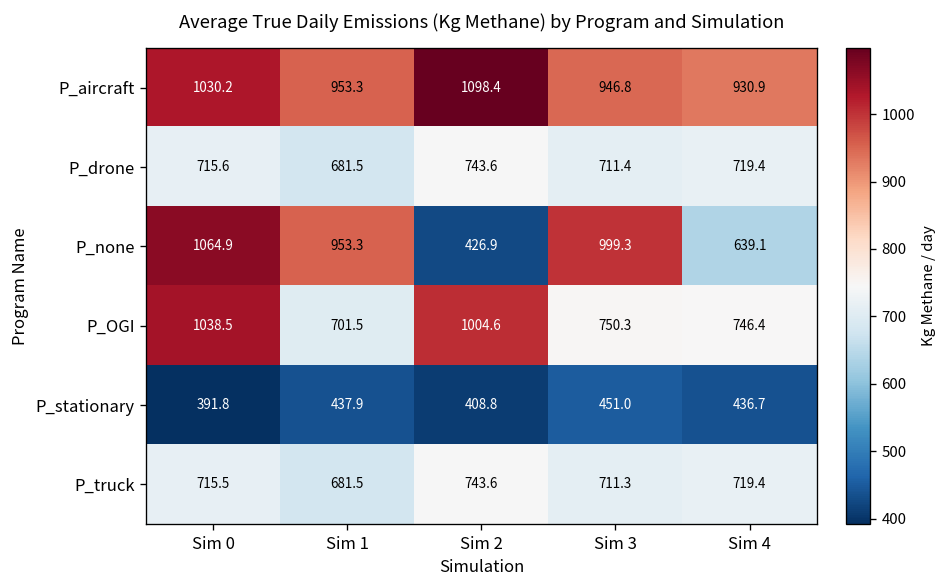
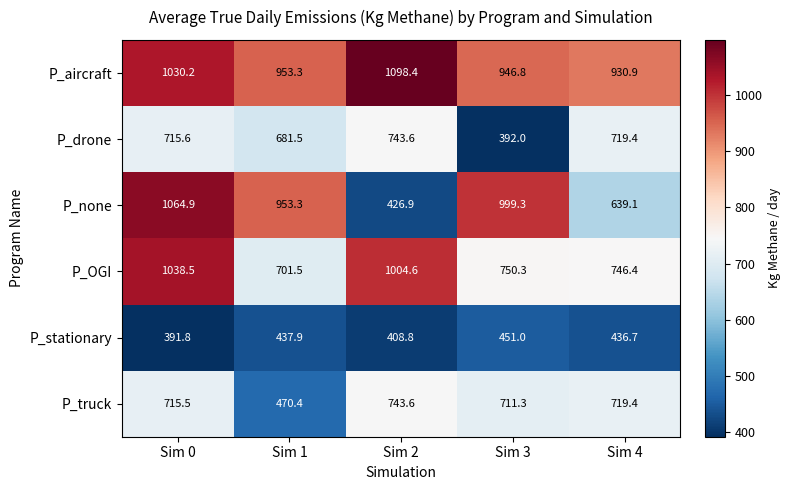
P_drone, Sim 3: 711.4 -> 392.0
P_truck, Sim 1: 681.5 -> 470.4
